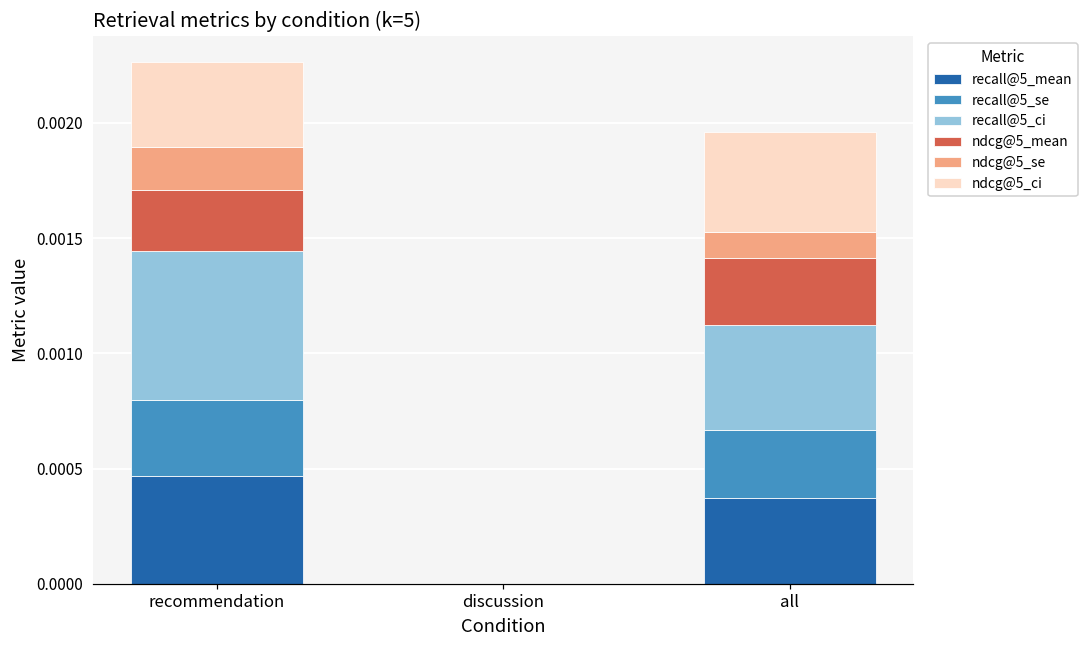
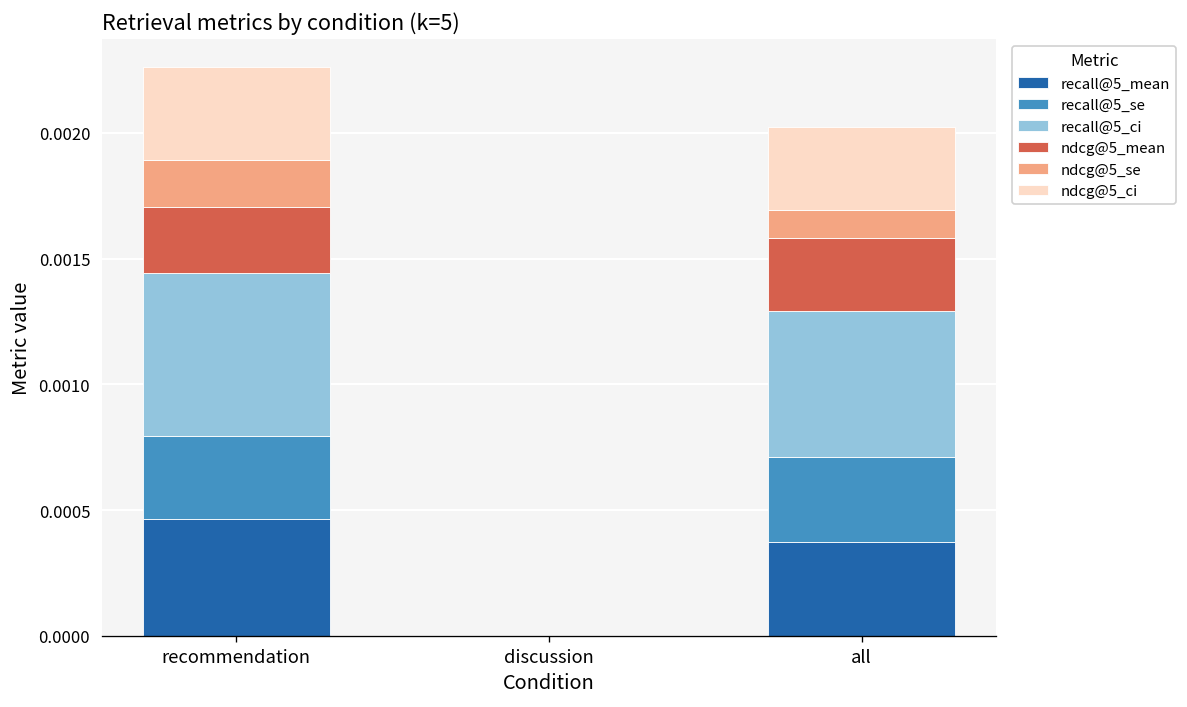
recall@5_se, all: 0.00030 -> 0.00034
recall@5_ci, all: 0.00045 -> 0.00058
ndcg@5_ci, all: 0.00043 -> 0.00033
